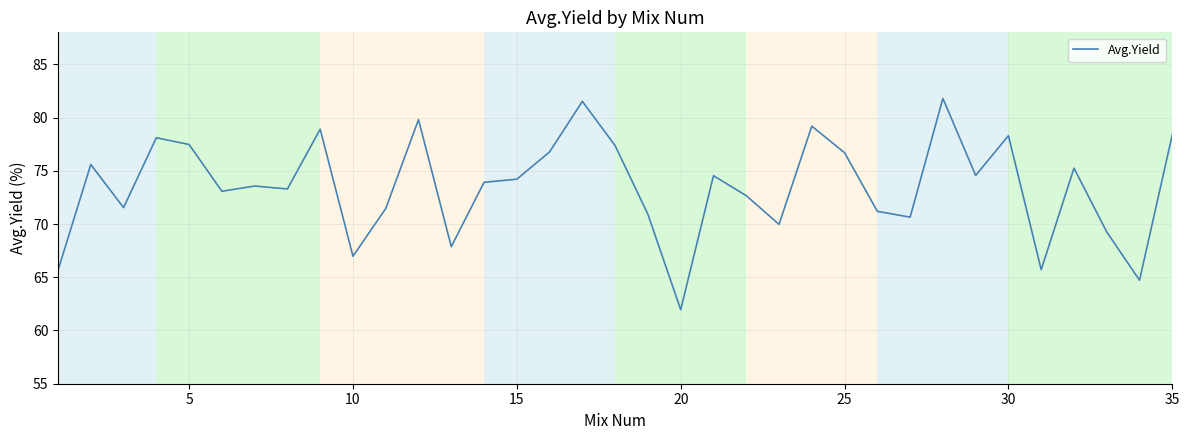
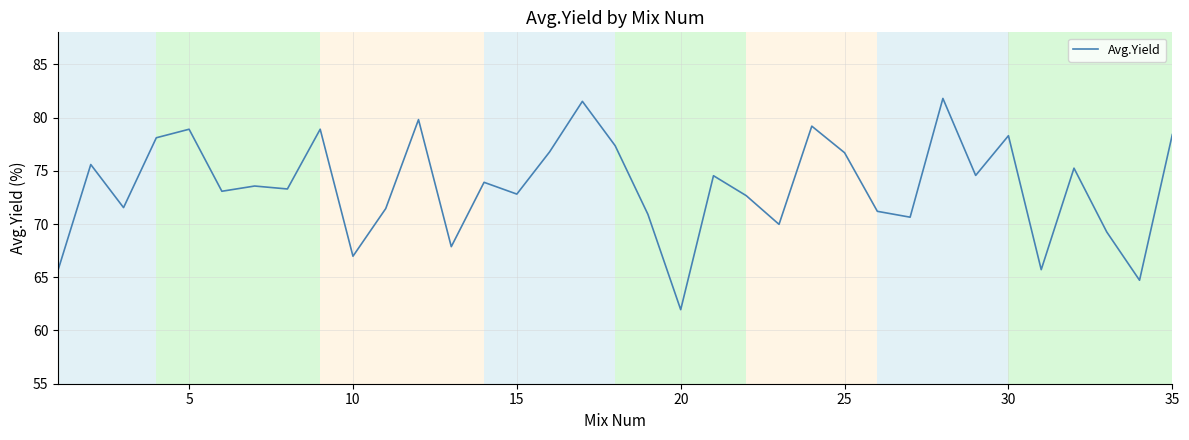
5: 77.5 -> 78.9
15: 74.2 -> 72.8
